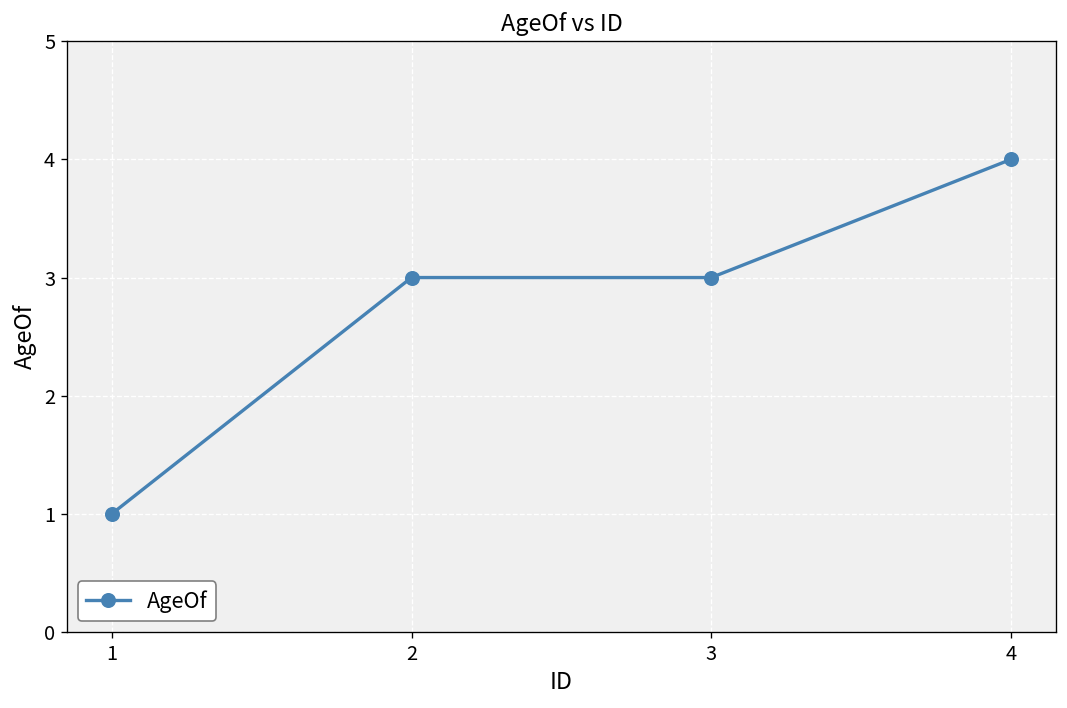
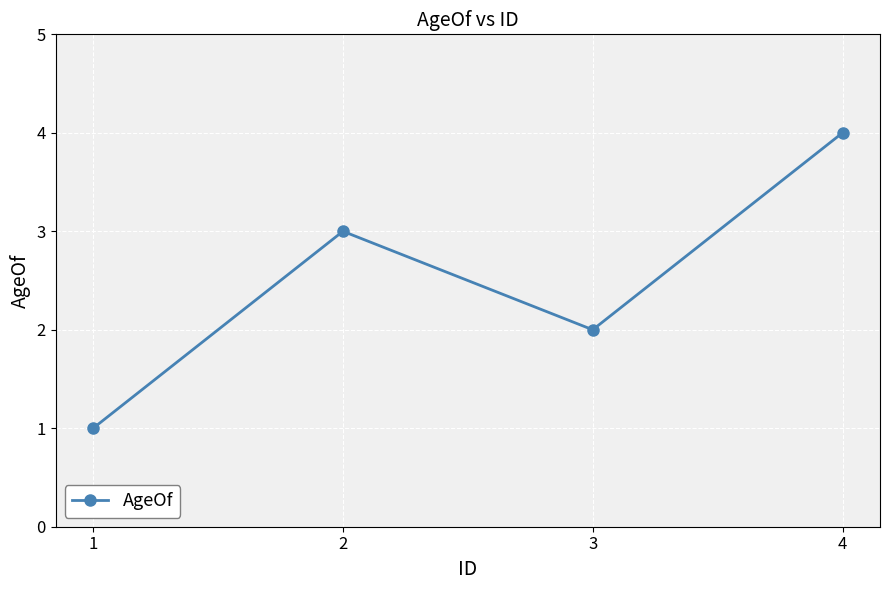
3: 3 -> 2
